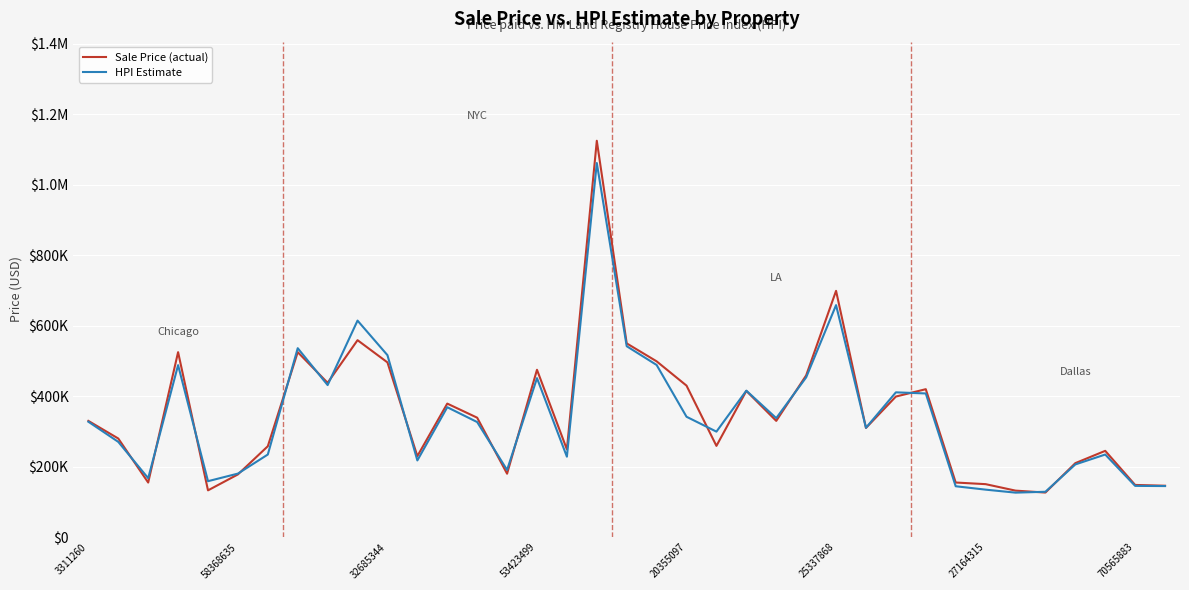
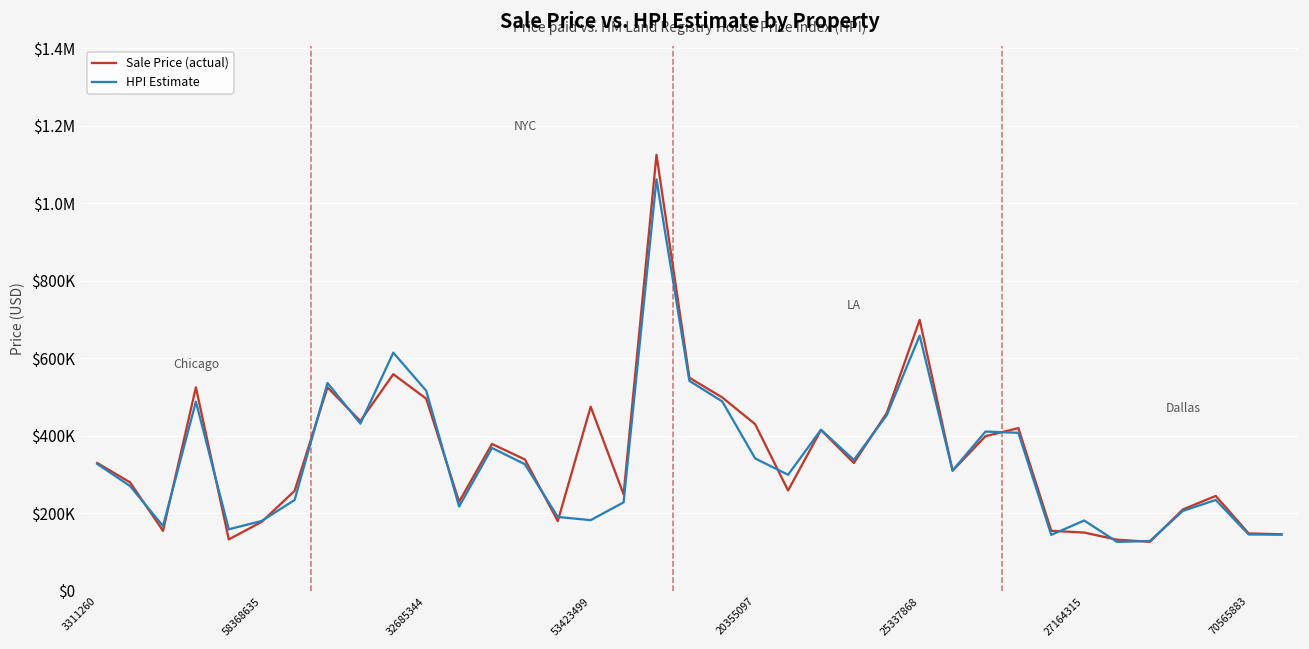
HPI Estimate, 53423499: $450000 -> $180000
HPI Estimate, 27164315: $130000 -> $180000
